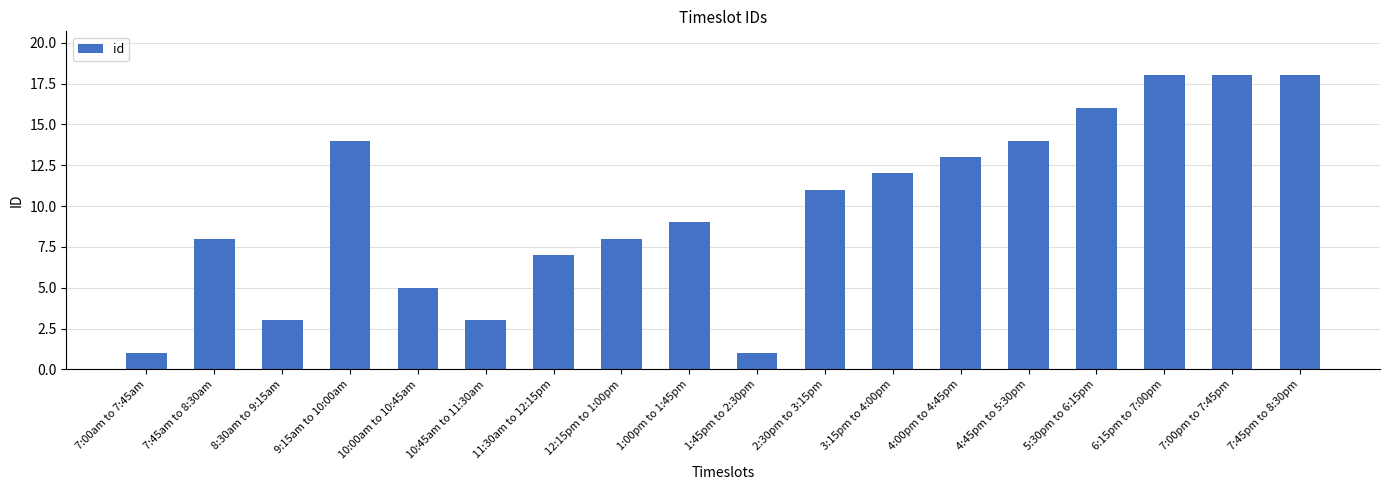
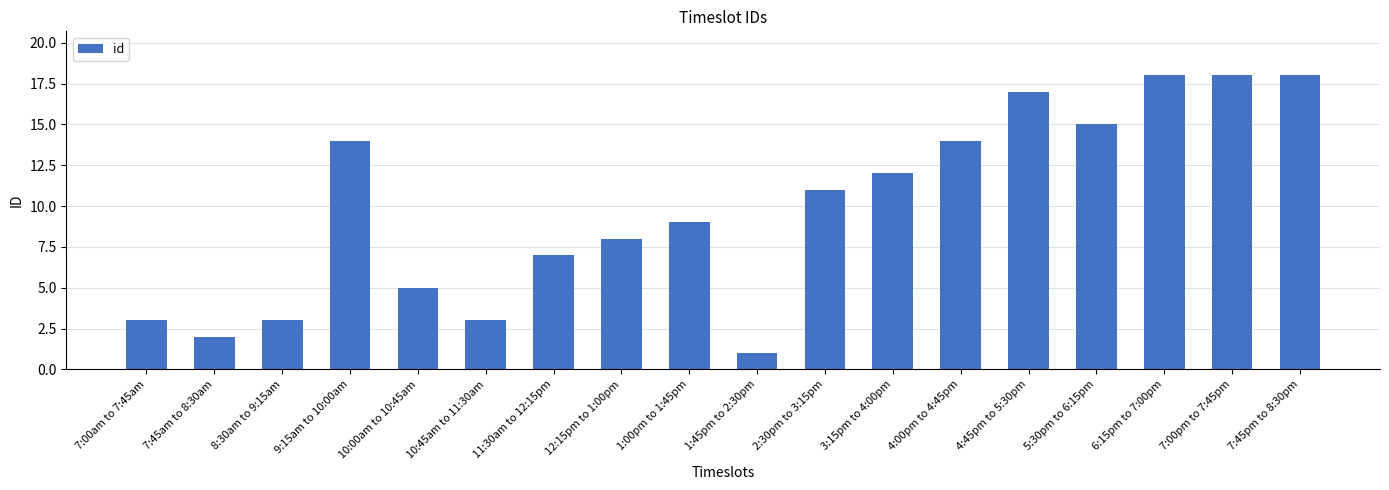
7:00am to 7:45am: 1 -> 3
7:45am to 8:30am: 8 -> 2
4:00pm to 4:45pm: 13 -> 14
4:45pm to 5:30pm: 14 -> 17
5:30pm to 6:15pm: 16 -> 15
